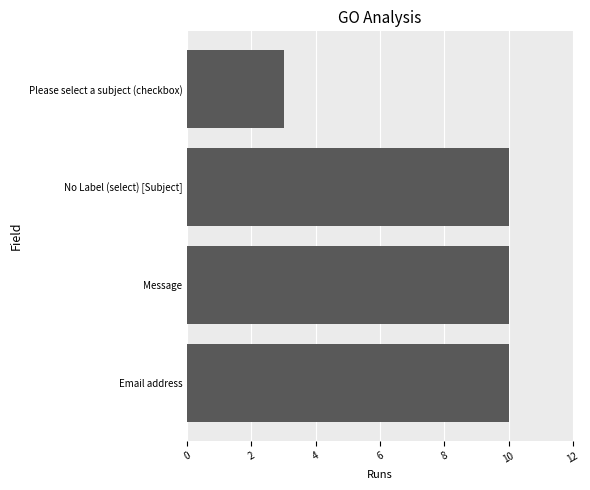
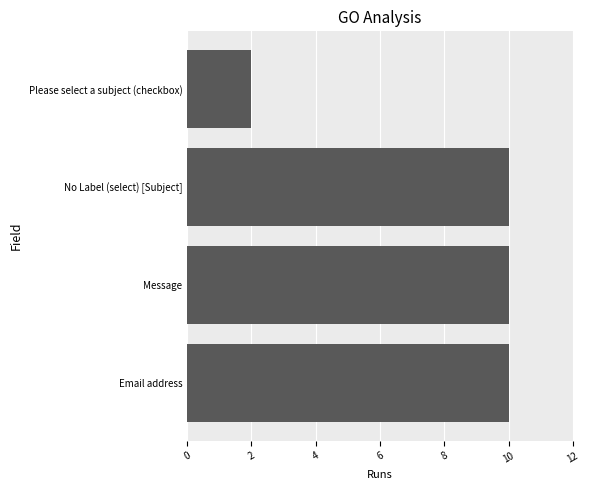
Please select a subject (checkbox): 3 -> 2
